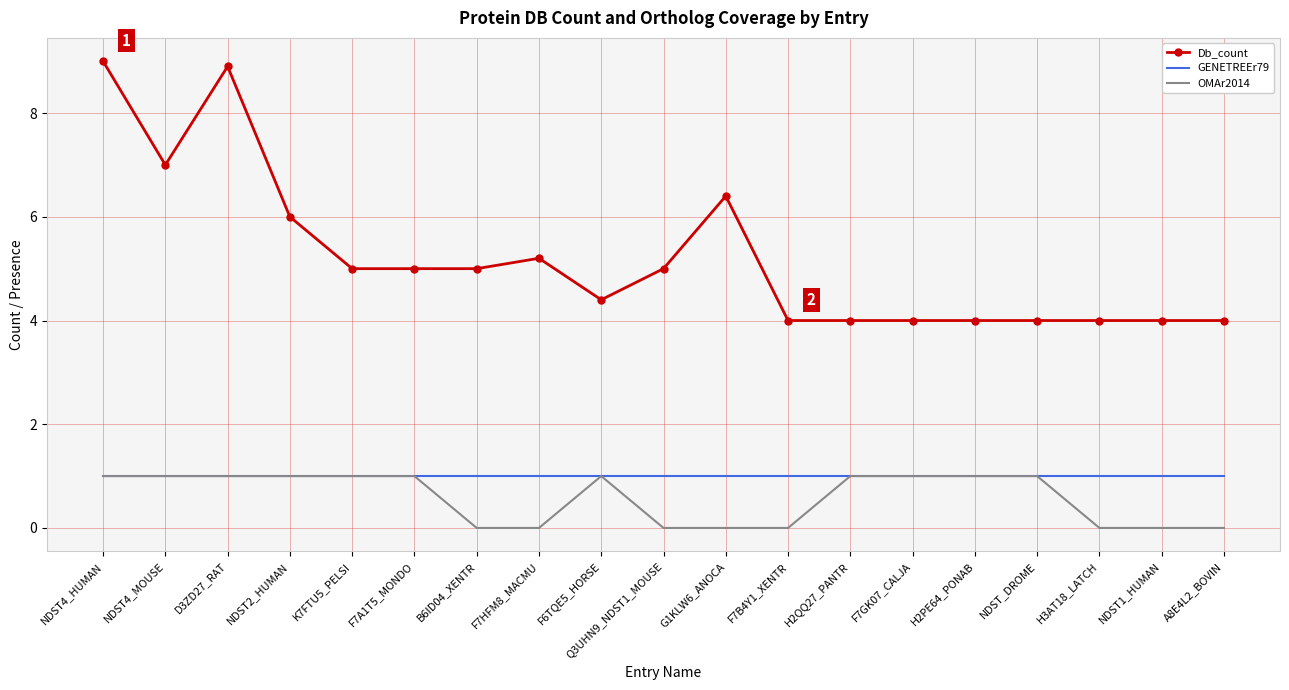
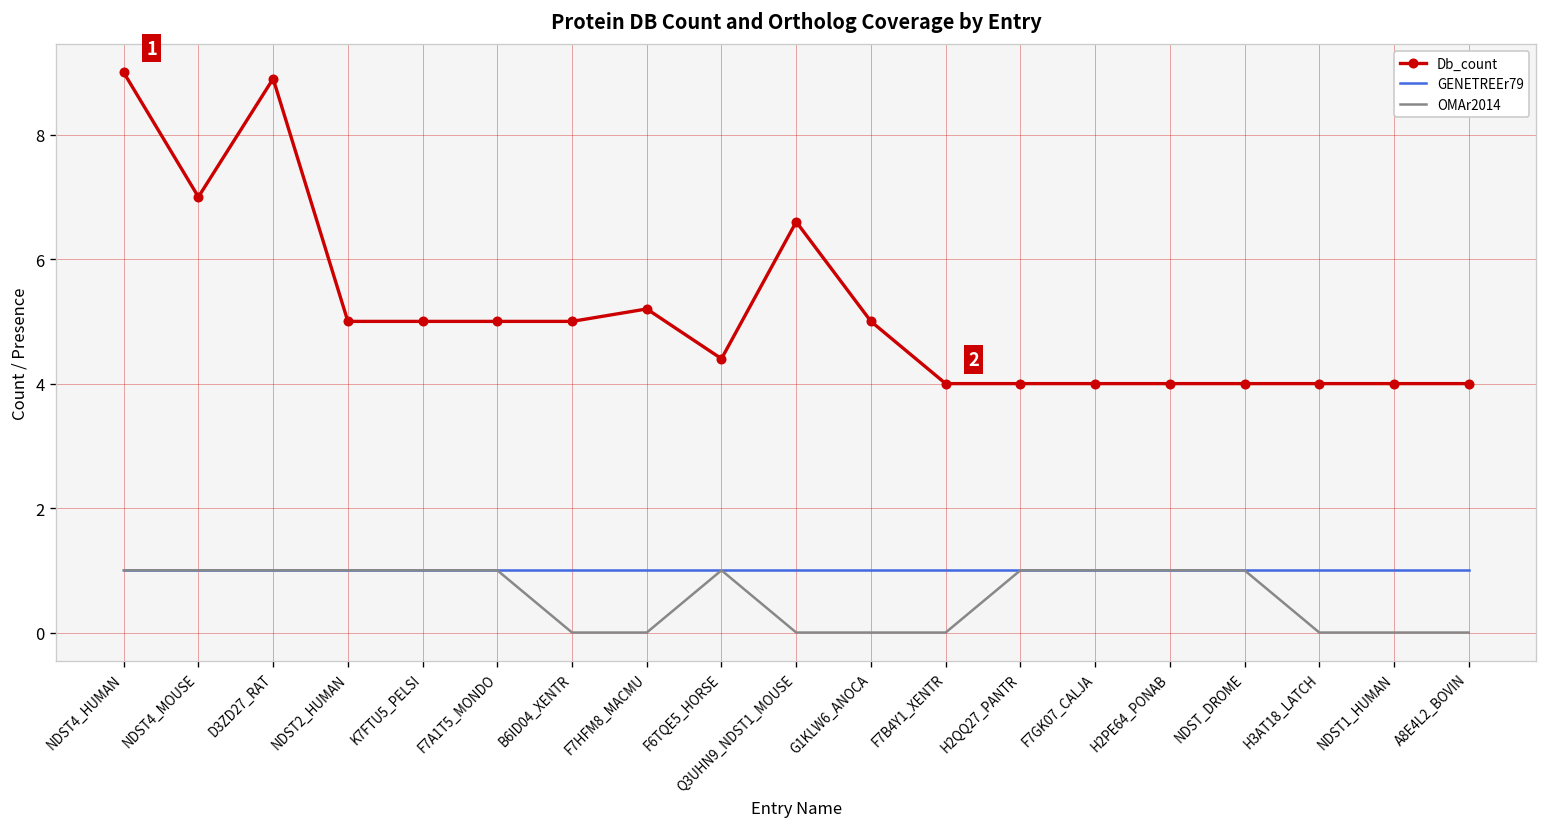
Db_count, NDST2_HUMAN: 6 -> 5
Db_count, Q3UHN9_NDST1_MOUSE: 5.0 -> 6.6
Db_count, G1KLW6_ANOCA: 6.4 -> 5.0
